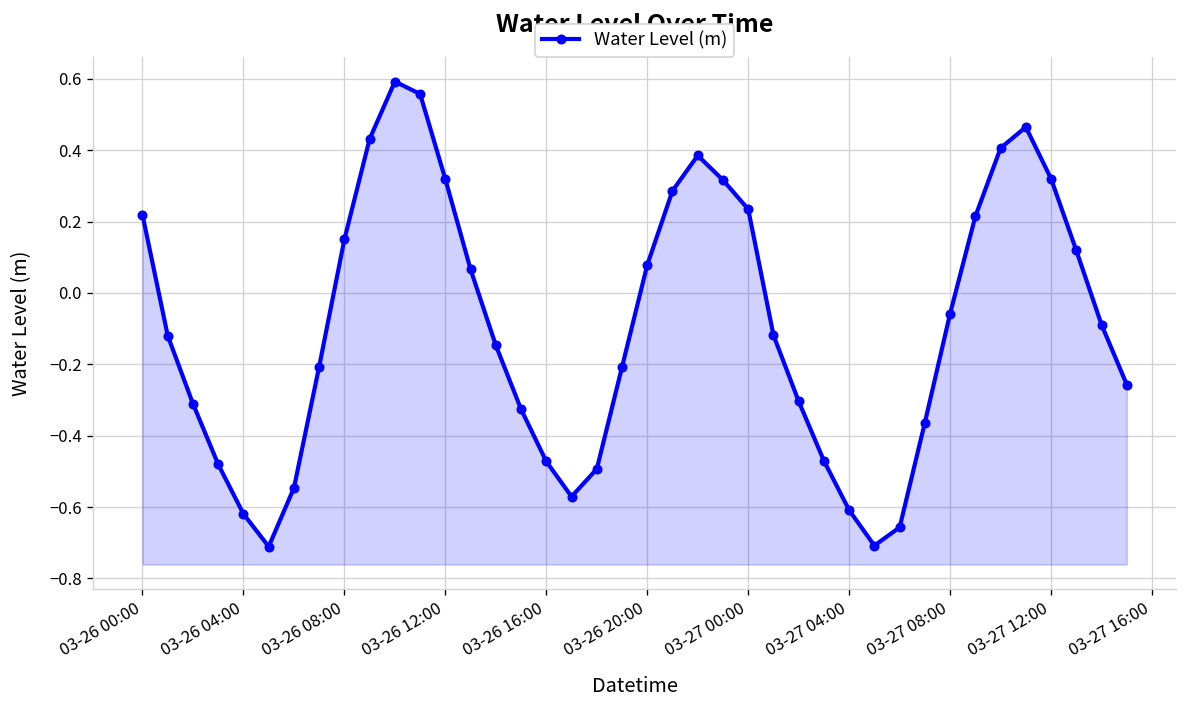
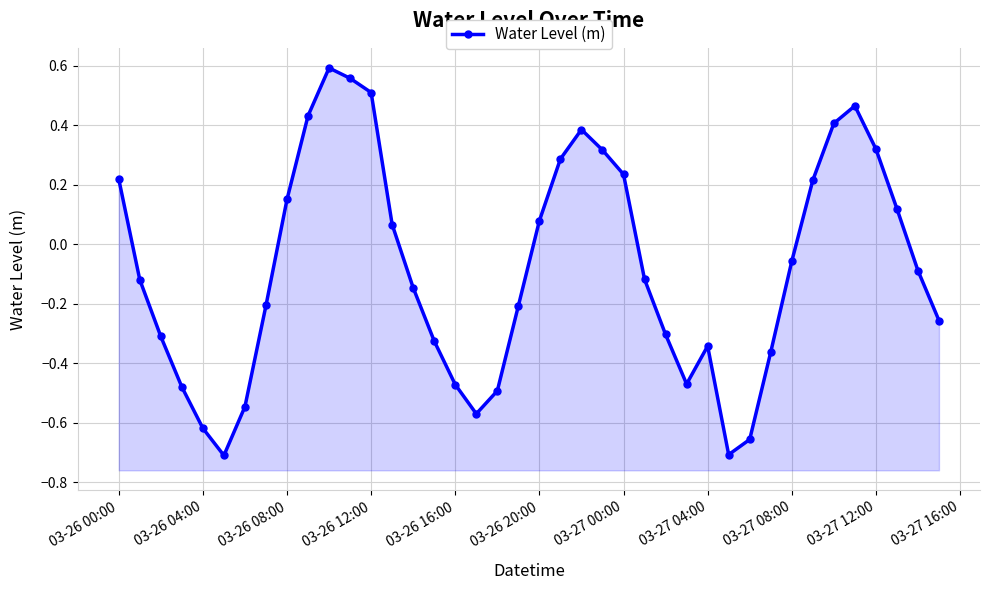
03-26 12:00: 0.32 -> 0.51
03-27 04:00: -0.61 -> -0.34
